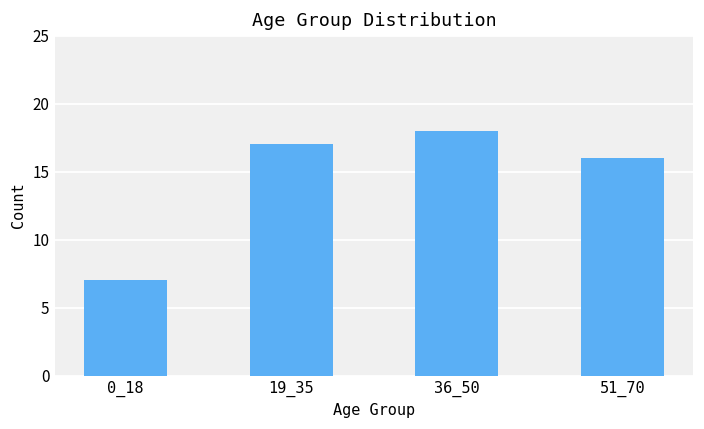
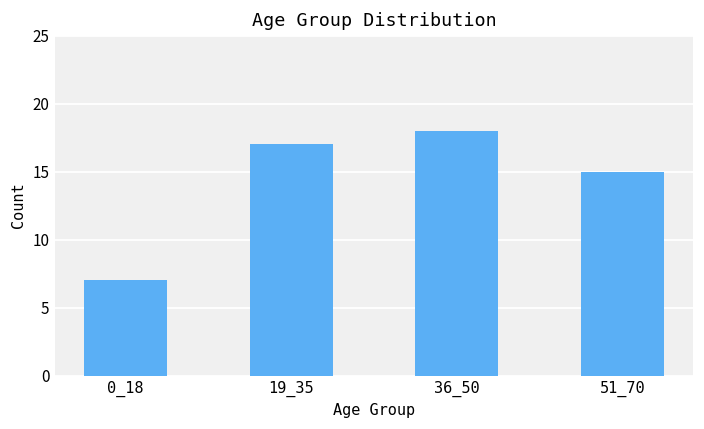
51_70: 16 -> 15
